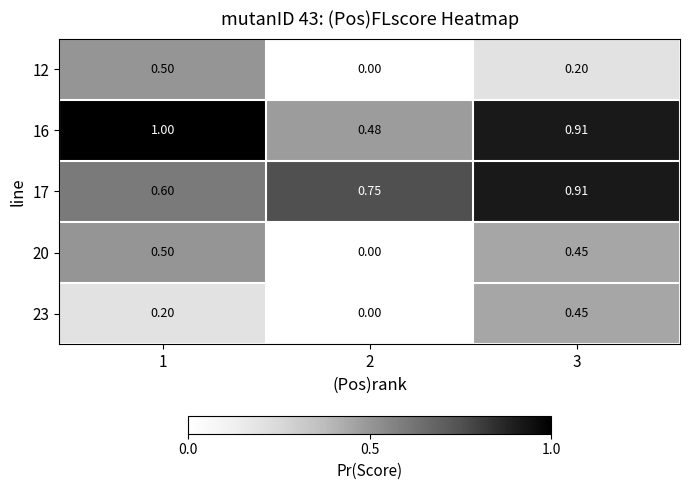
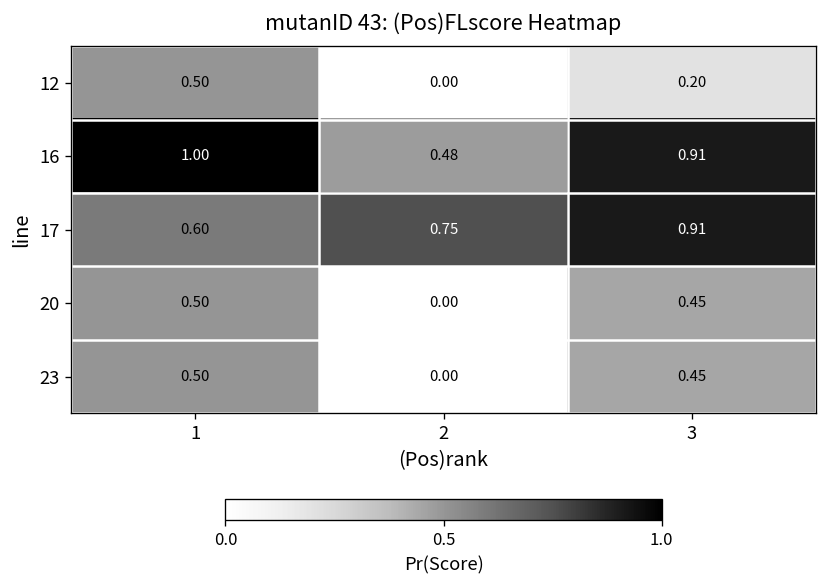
23, 1: 0.20 -> 0.50
